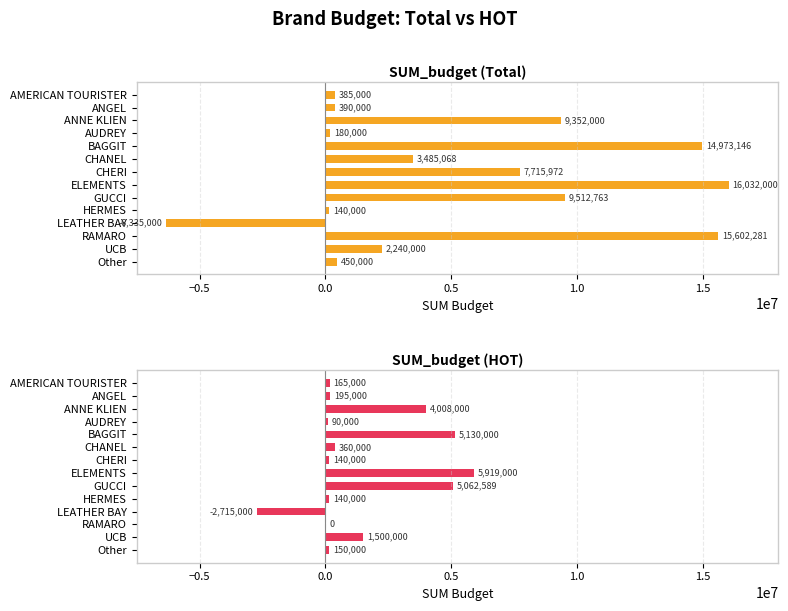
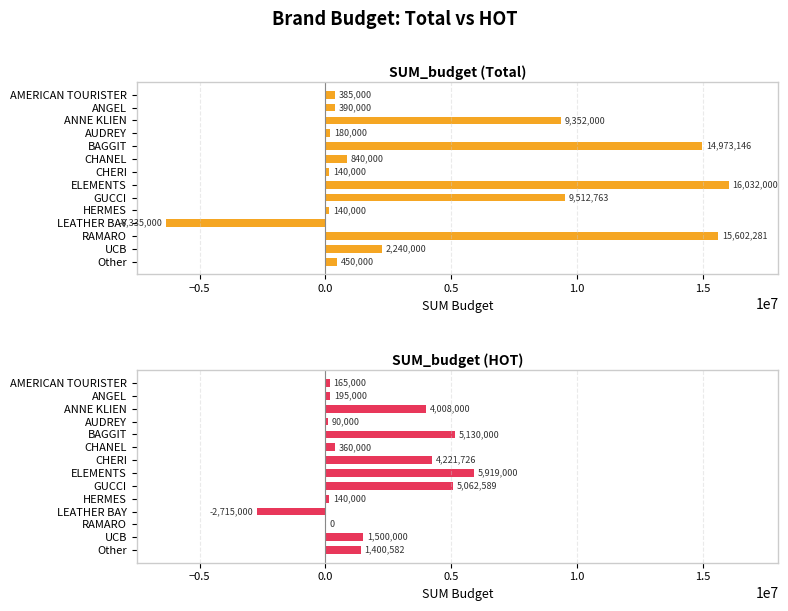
SUM_budget (Total), CHANEL: 3,485,068 -> 840,000
SUM_budget (Total), CHERI: 7,715,972 -> 140,000
SUM_budget (HOT), CHERI: 140,000 -> 4,221,726
SUM_budget (HOT), Other: 150,000 -> 1,400,582
